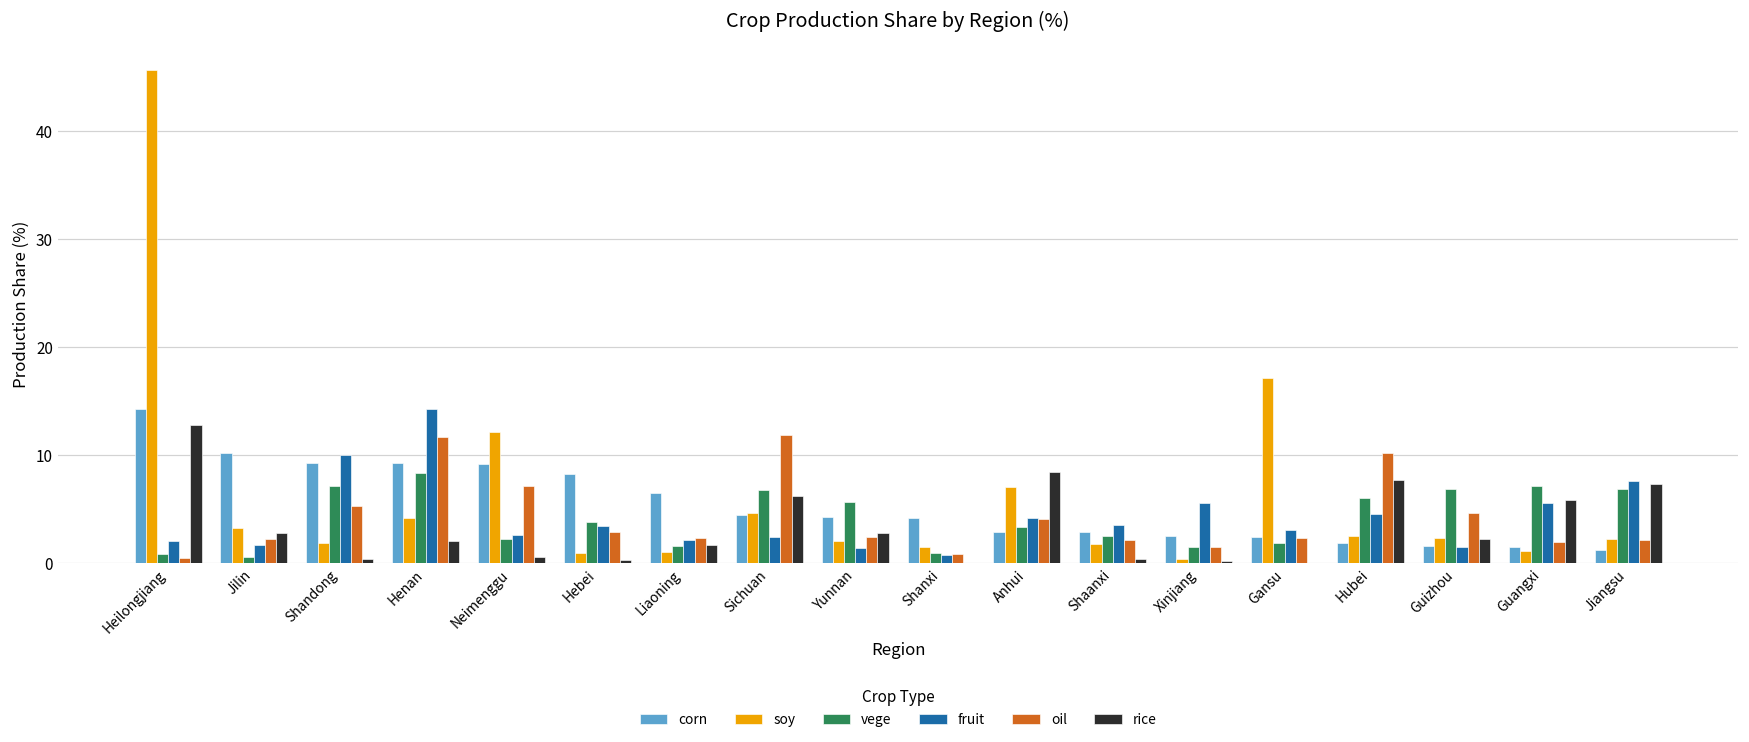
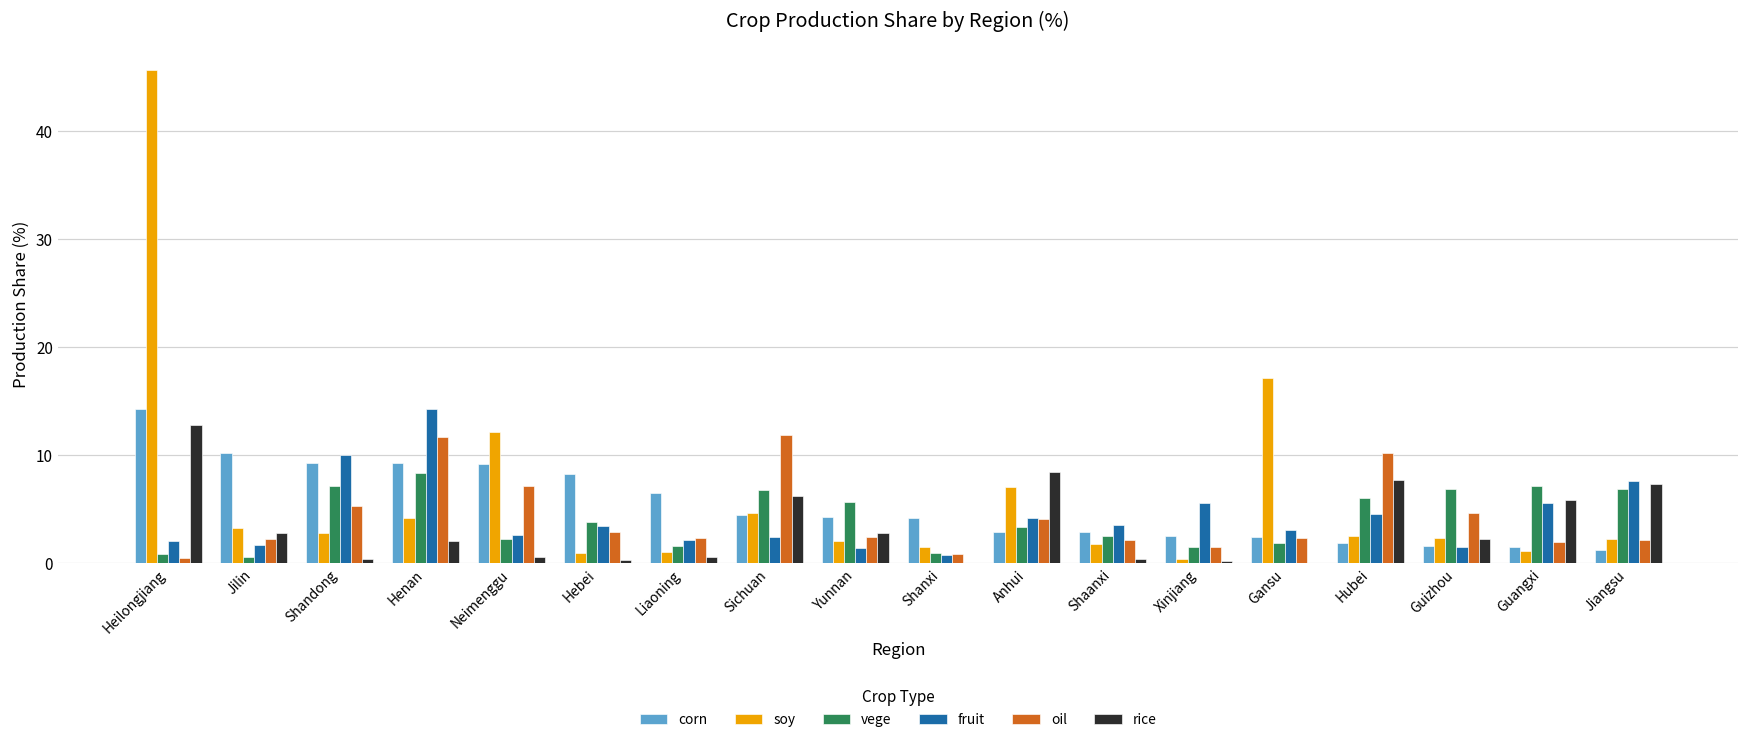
soy, Shandong: 2 -> 3
rice, Liaoning: 2 -> 0
